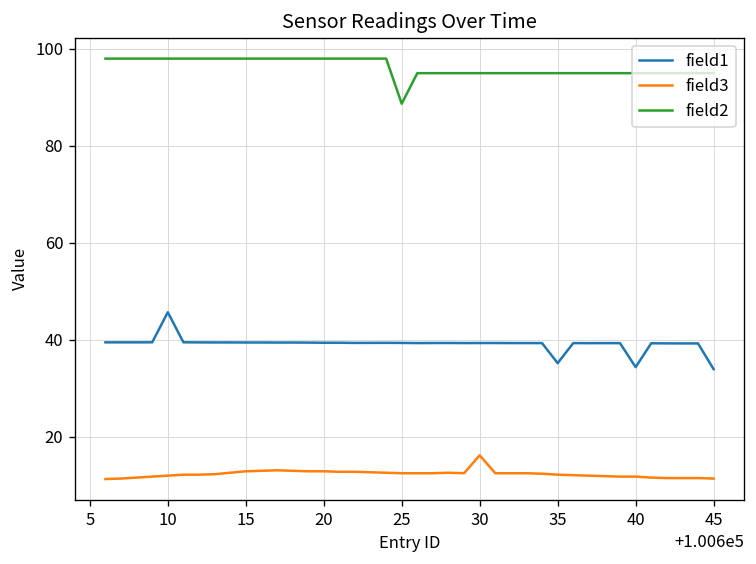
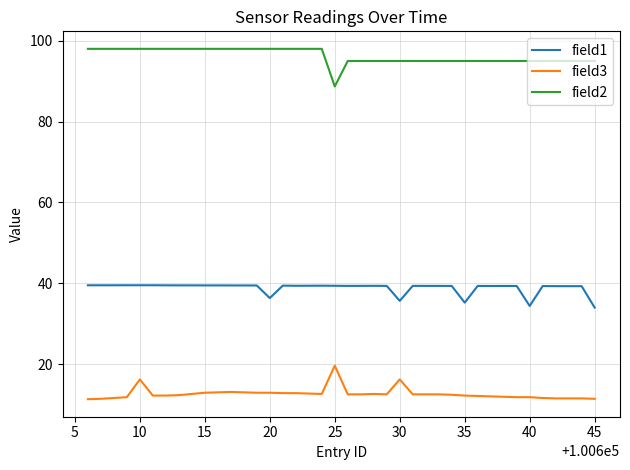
field1, 10: 46 -> 40
field3, 10: 12 -> 16
field1, 20: 39 -> 36
field3, 25: 13 -> 20
field1, 30: 39 -> 36
